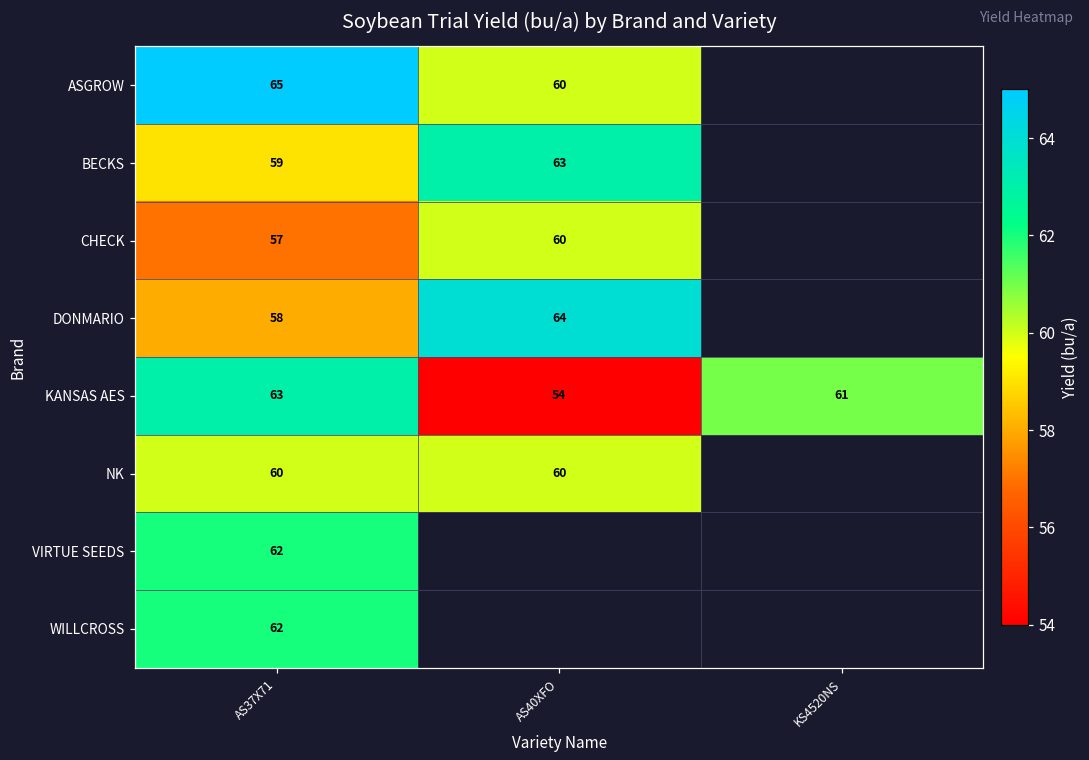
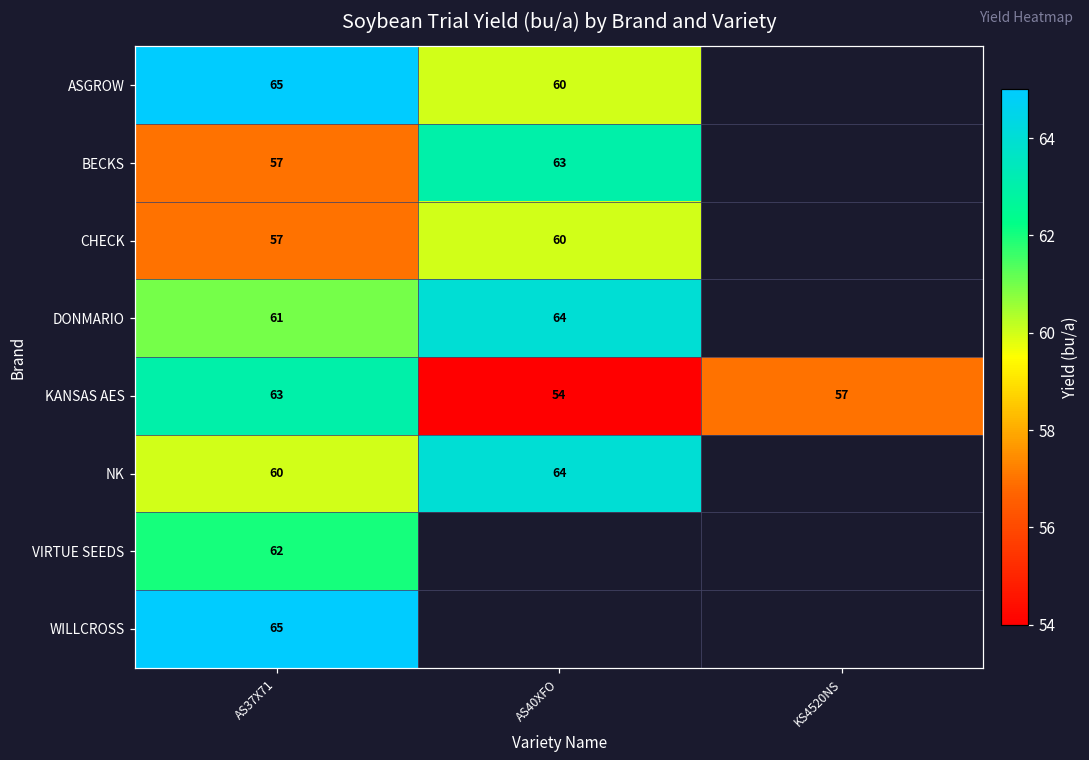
BECKS, AS37X71: 59 -> 57
DONMARIO, AS37X71: 58 -> 61
KANSAS AES, KS4520NS: 61 -> 57
NK, AS40XFO: 60 -> 64
WILLCROSS, AS37X71: 62 -> 65
